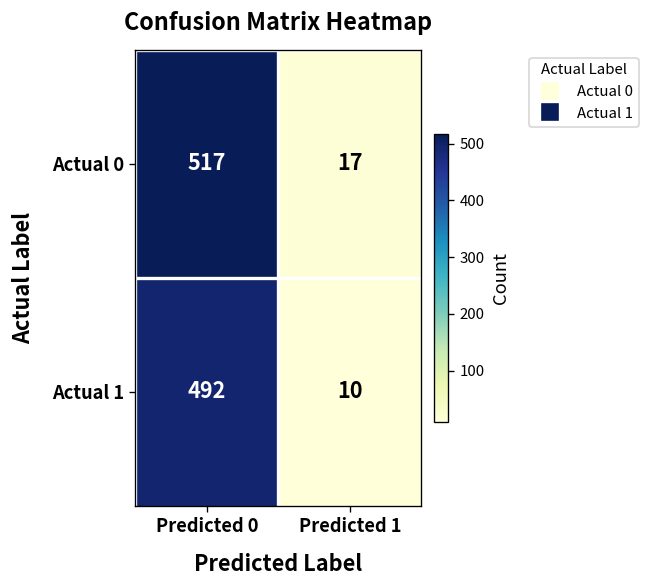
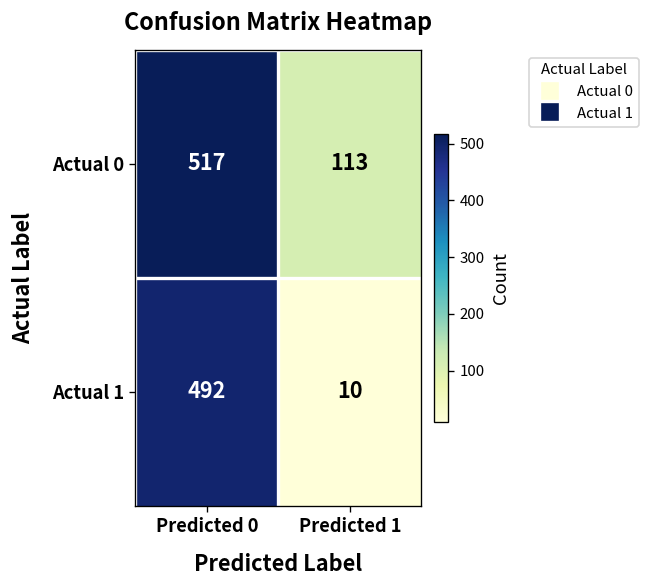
Actual 0, Predicted 1: 17 -> 113
